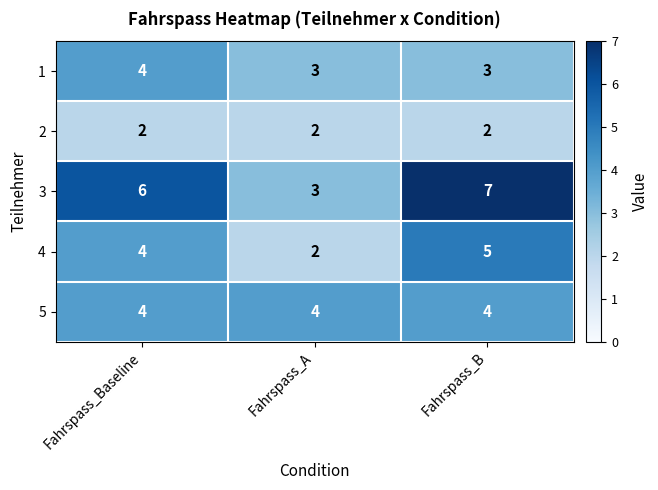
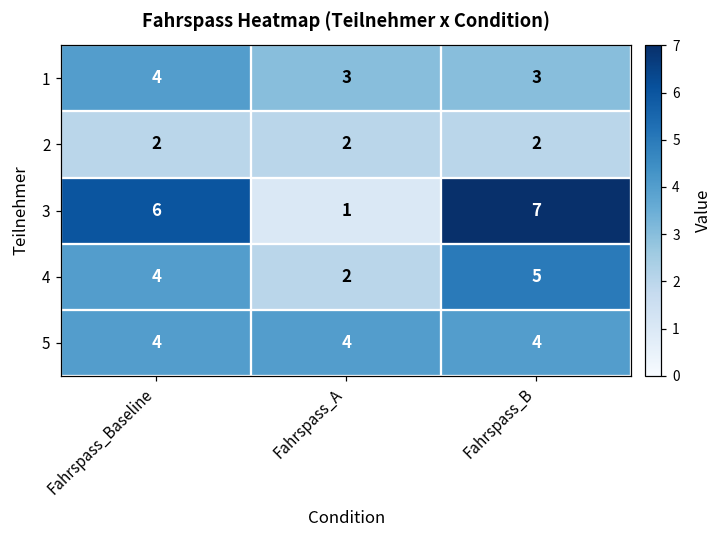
3, Fahrspass_A: 3 -> 1
